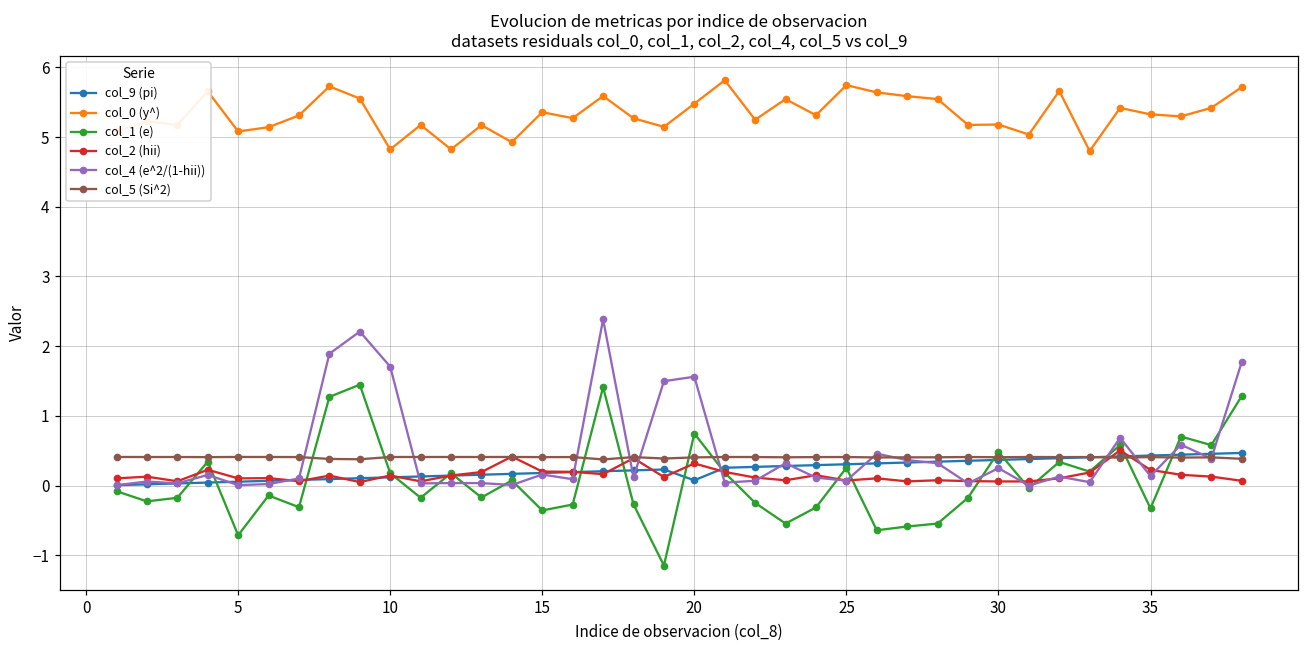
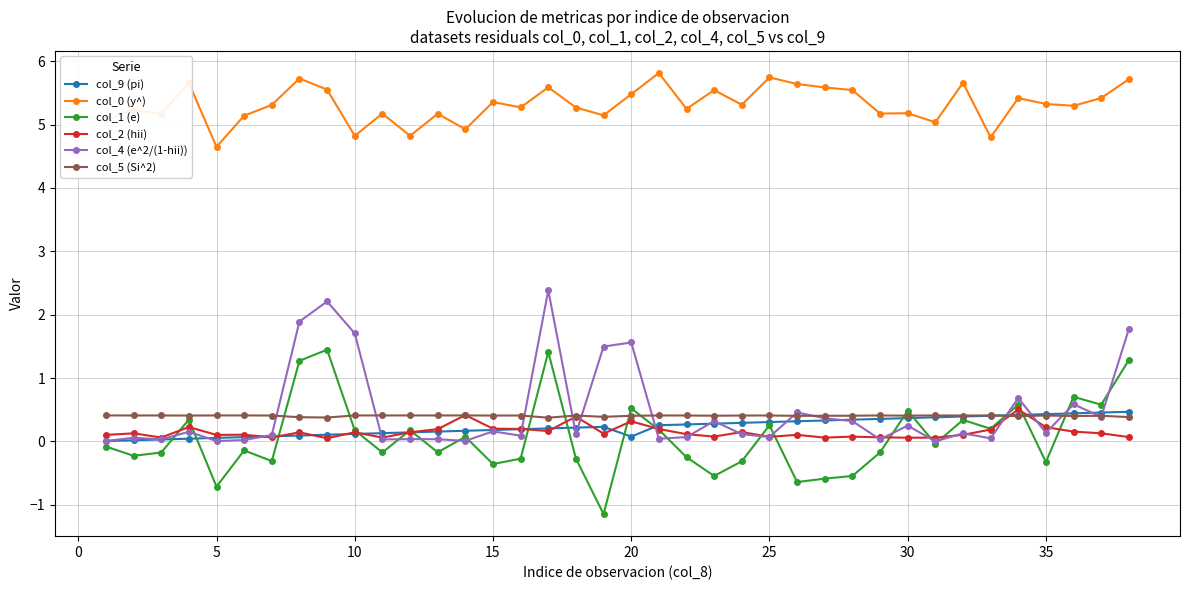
col_0 (y^), 5: 5.1 -> 4.6
col_1 (e), 20: 0.7 -> 0.5
